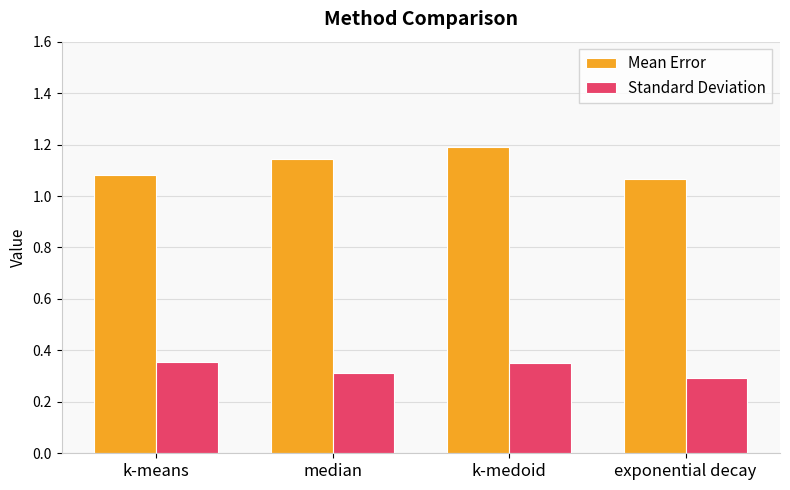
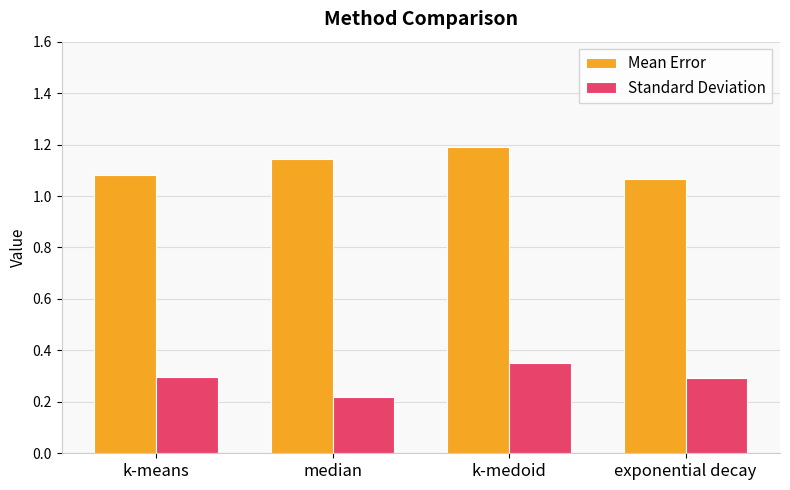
Standard Deviation, k-means: 0.36 -> 0.30
Standard Deviation, median: 0.31 -> 0.22
